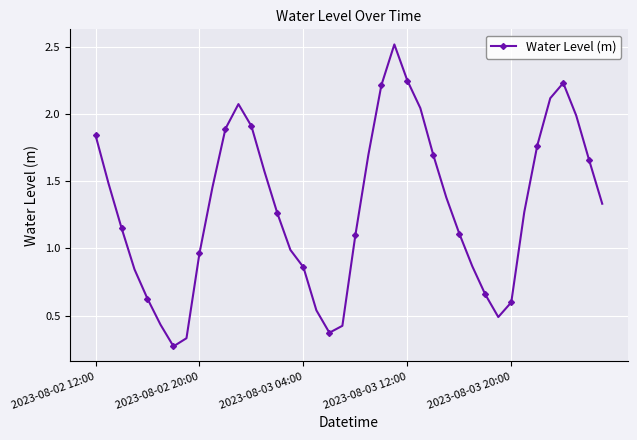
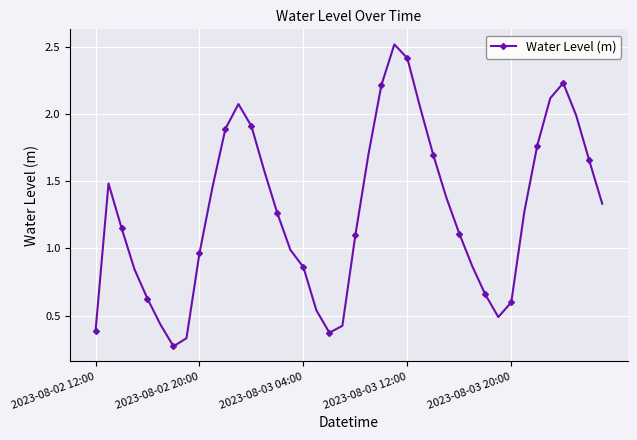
2023-08-02 12:00: 1.84 -> 0.38
2023-08-03 12:00: 2.25 -> 2.42
